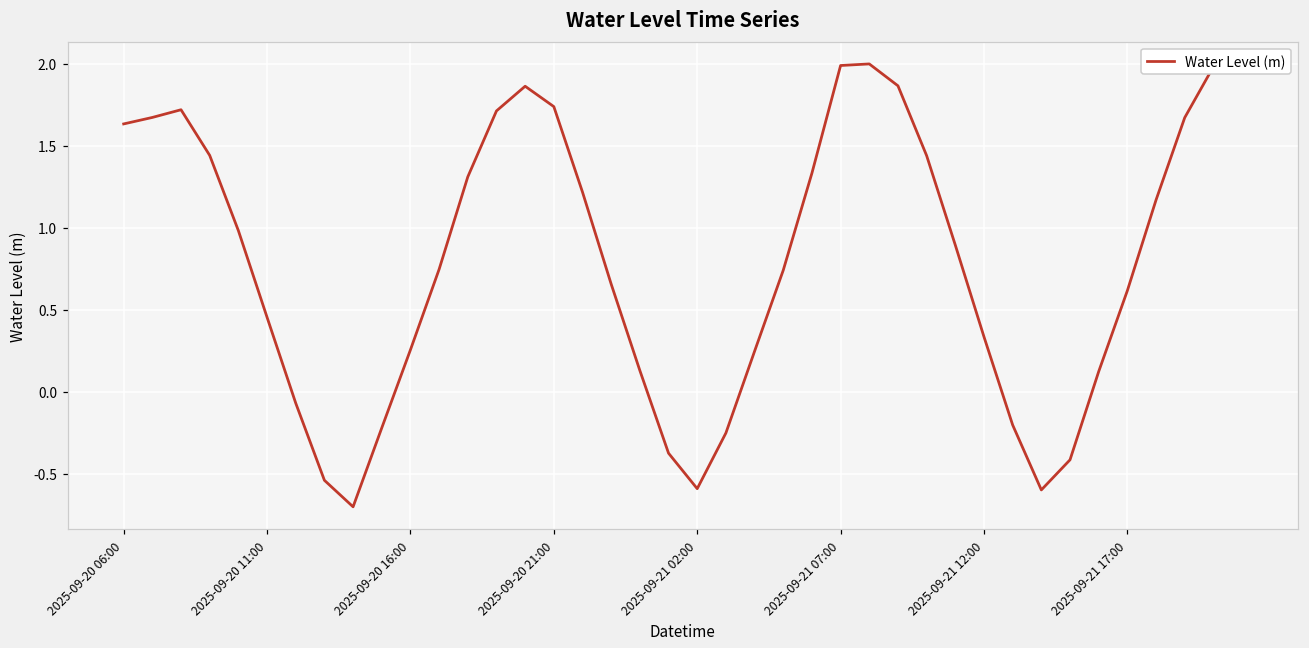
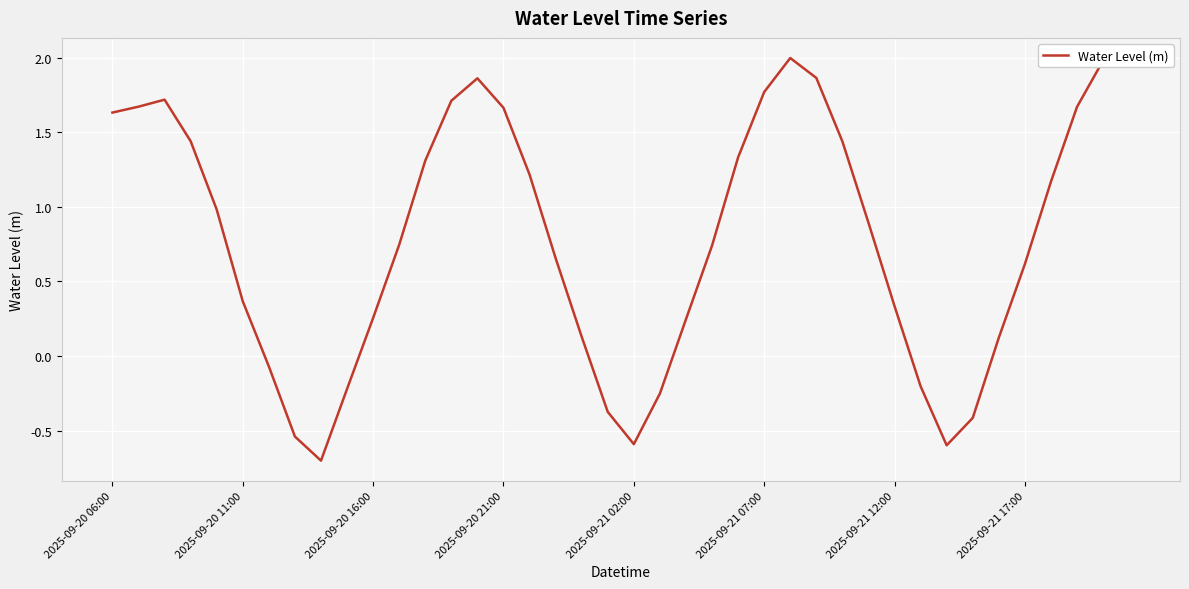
2025-09-20 11:00: 0.45 -> 0.37
2025-09-20 21:00: 1.74 -> 1.66
2025-09-21 07:00: 1.99 -> 1.77
